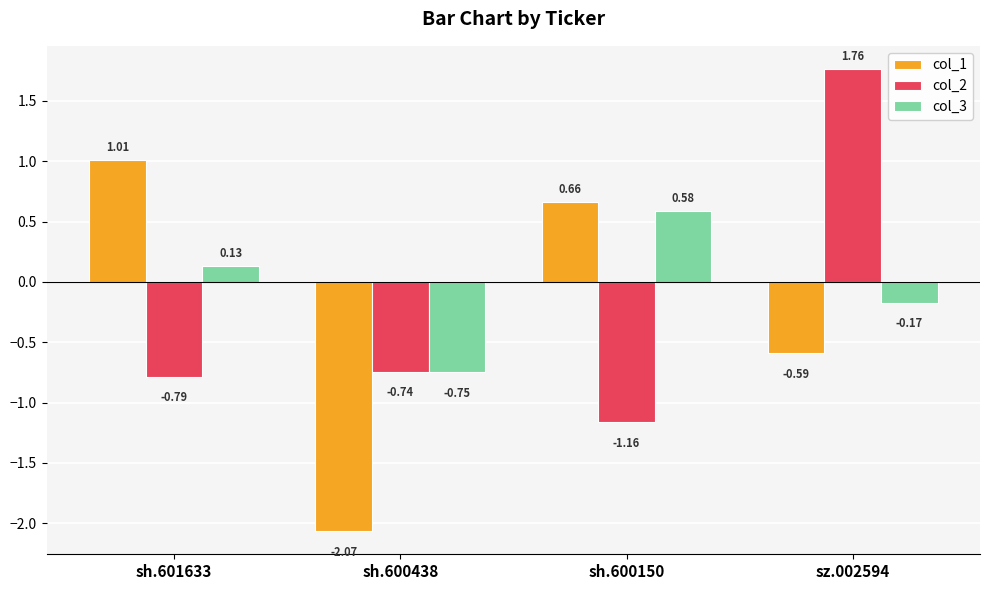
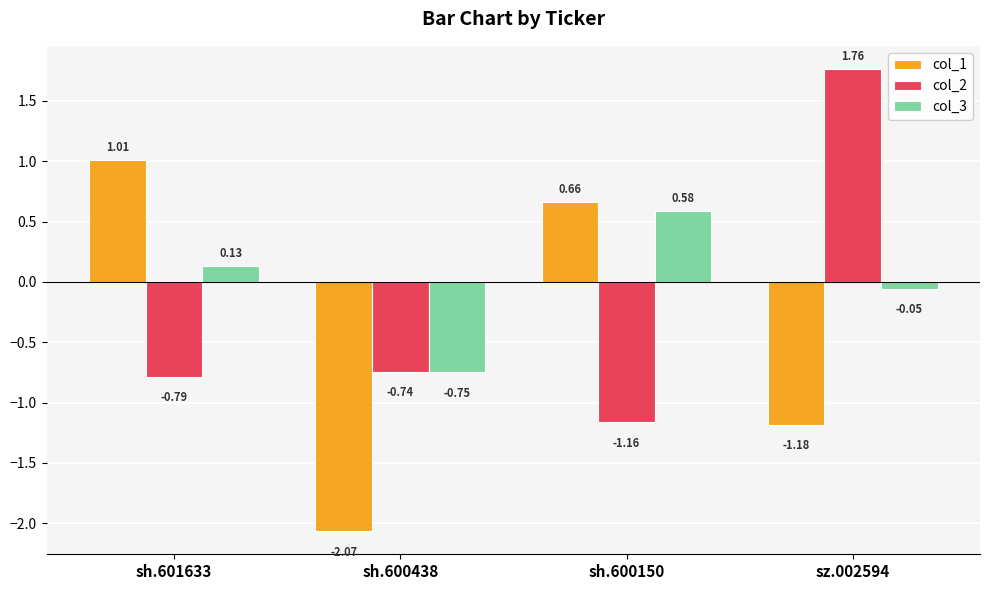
col_1, sz.002594: -0.59 -> -1.18
col_3, sz.002594: -0.17 -> -0.05
